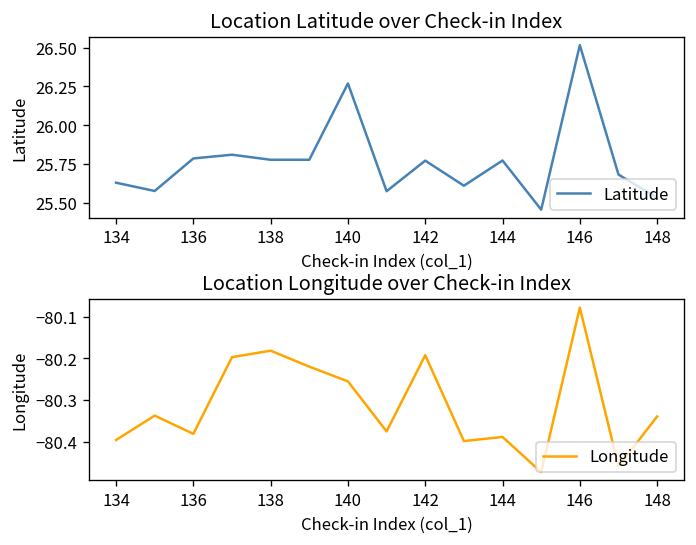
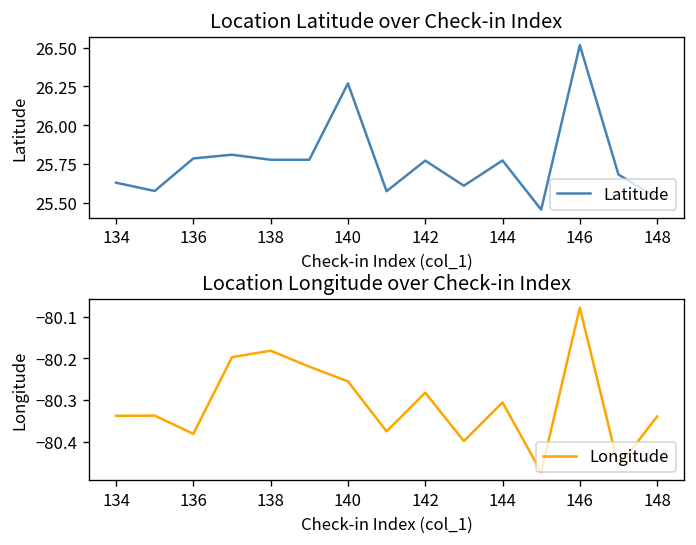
Location Longitude over Check-in Index, 134: -80.40 -> -80.34
Location Longitude over Check-in Index, 142: -80.19 -> -80.28
Location Longitude over Check-in Index, 144: -80.39 -> -80.31
